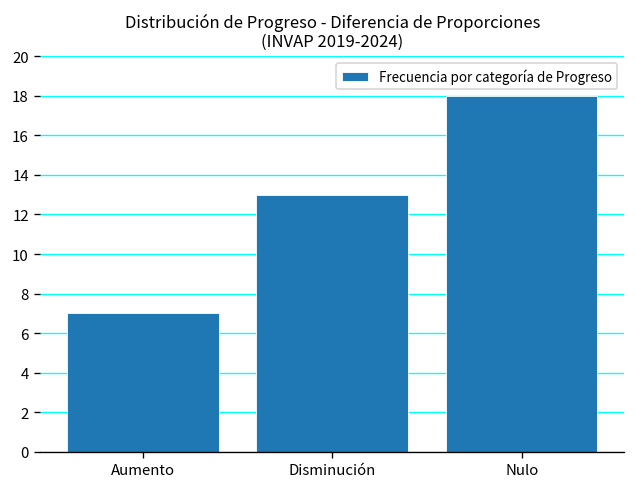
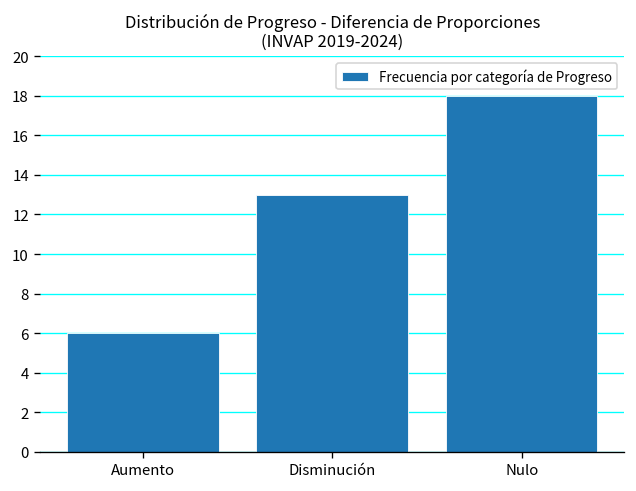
Aumento: 7 -> 6
